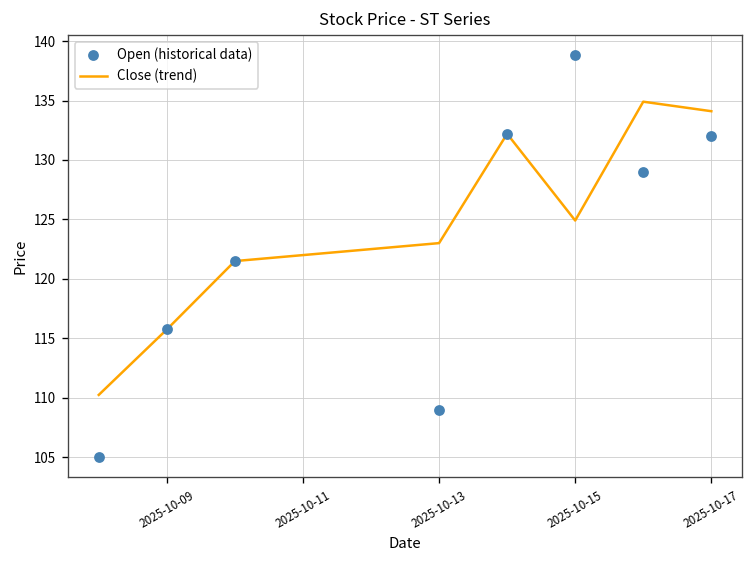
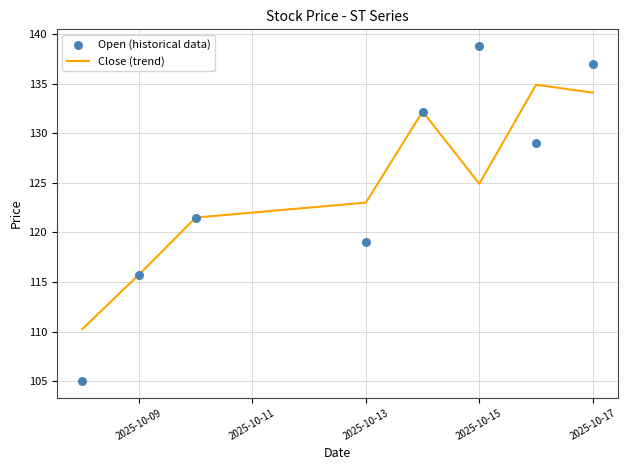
Open (historical data), 2025-10-13: 109 -> 119
Open (historical data), 2025-10-17: 132 -> 137
